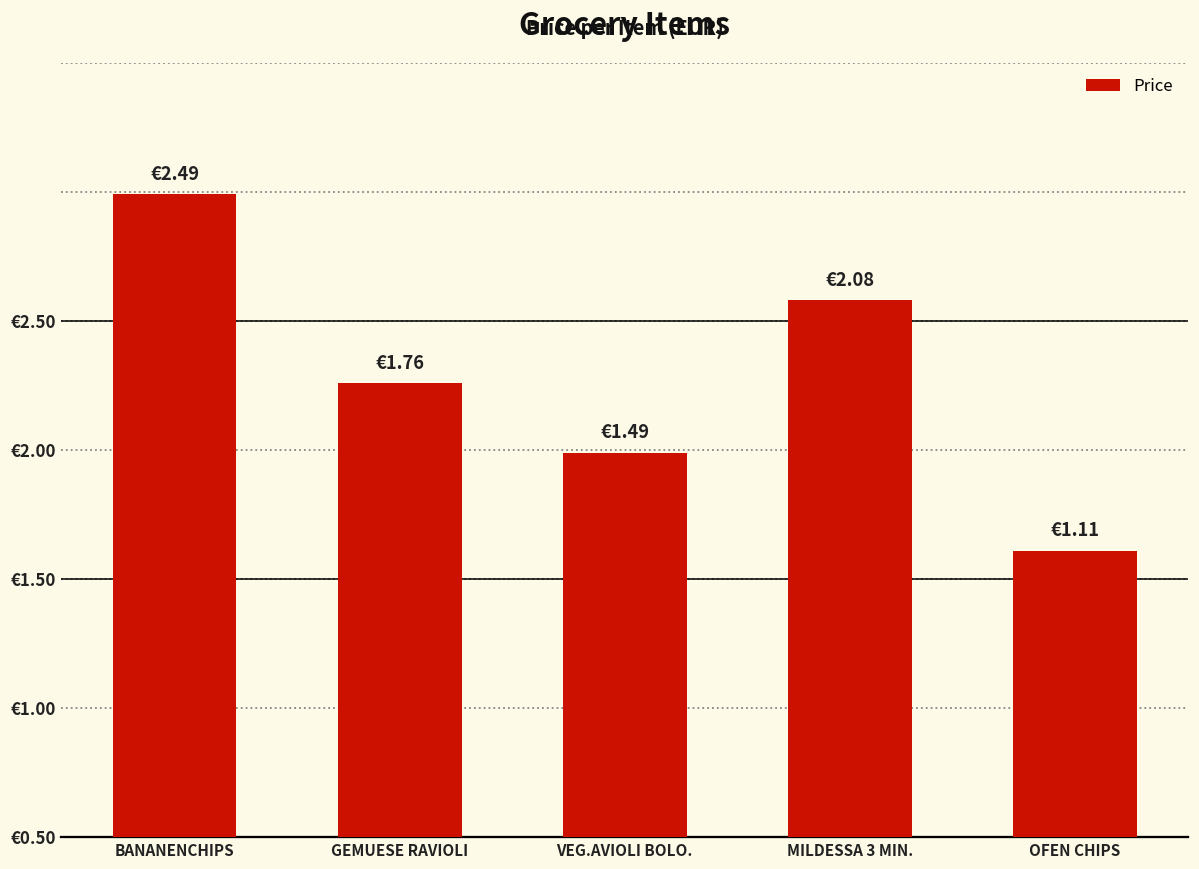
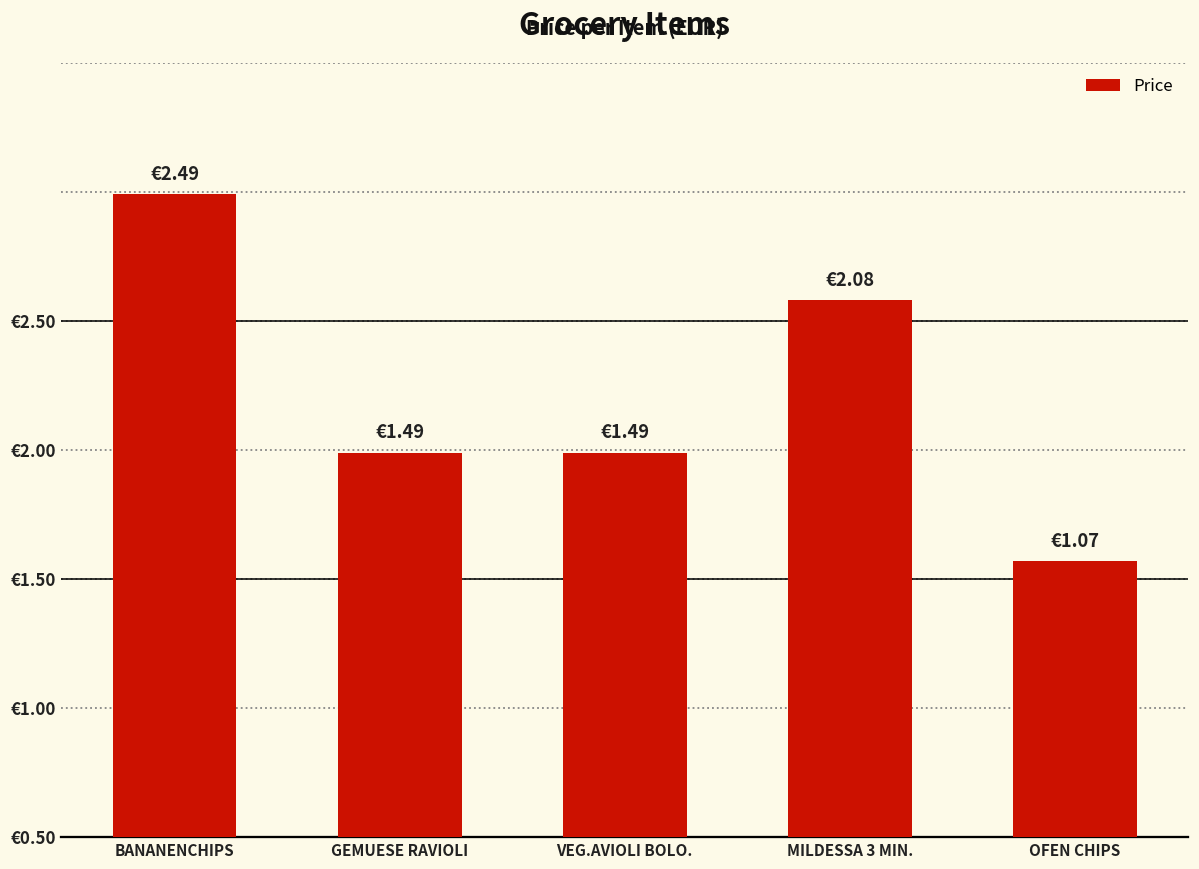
GEMUESE RAVIOLI: €1.76 -> €1.49
OFEN CHIPS: €1.11 -> €1.07
